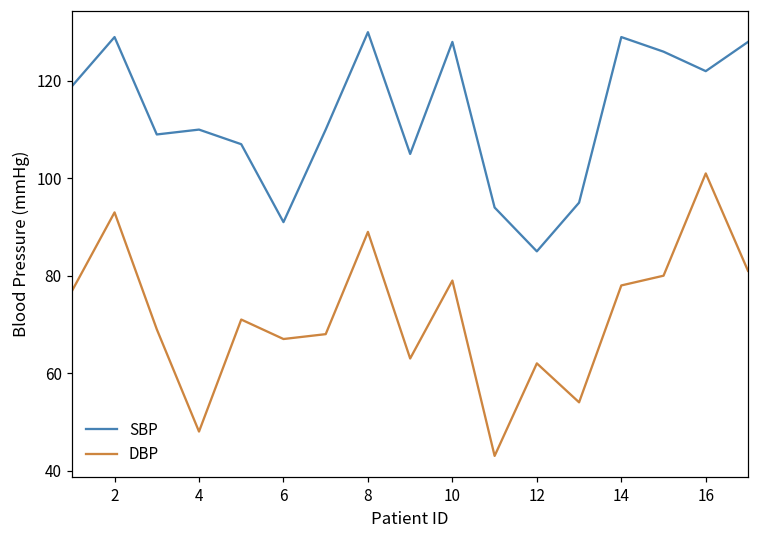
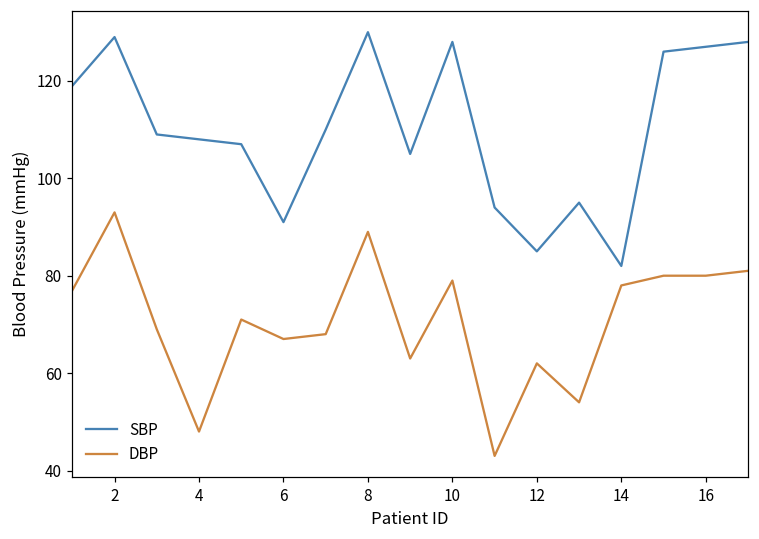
SBP, 4: 110 -> 108
SBP, 14: 129 -> 82
SBP, 16: 122 -> 127
DBP, 16: 101 -> 80
